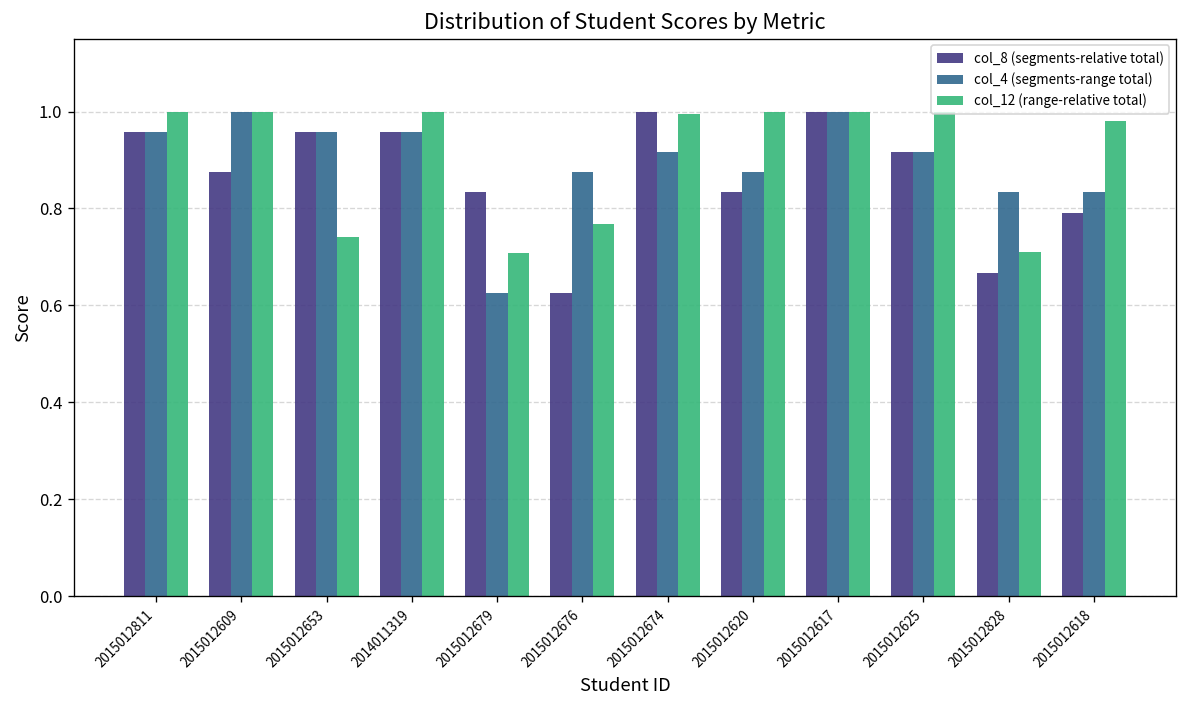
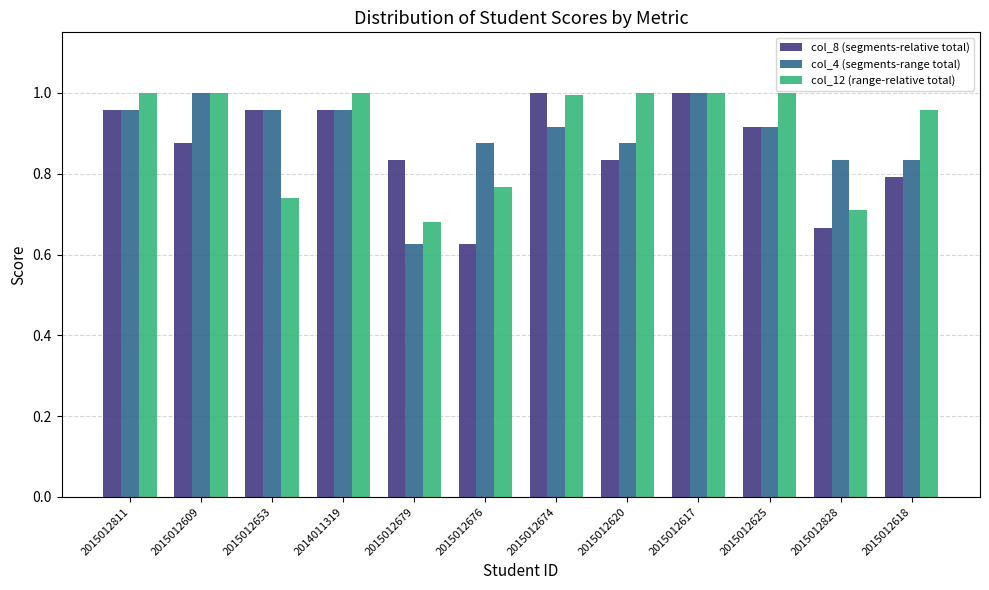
col_12 (range-relative total), 2015012679: 0.71 -> 0.68
col_12 (range-relative total), 2015012618: 0.98 -> 0.96
